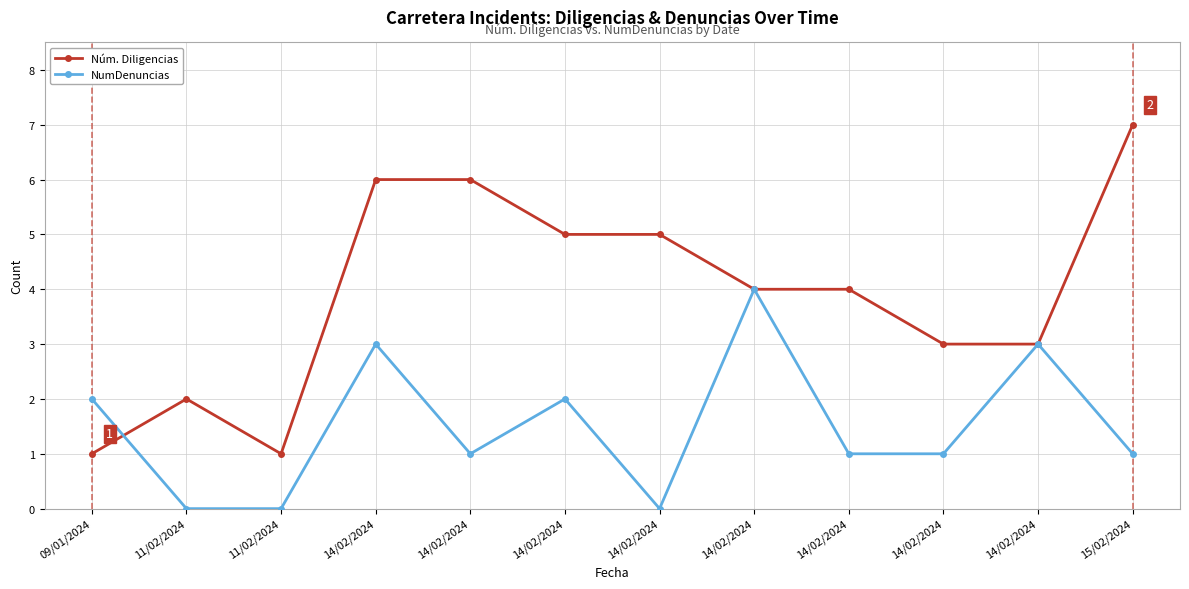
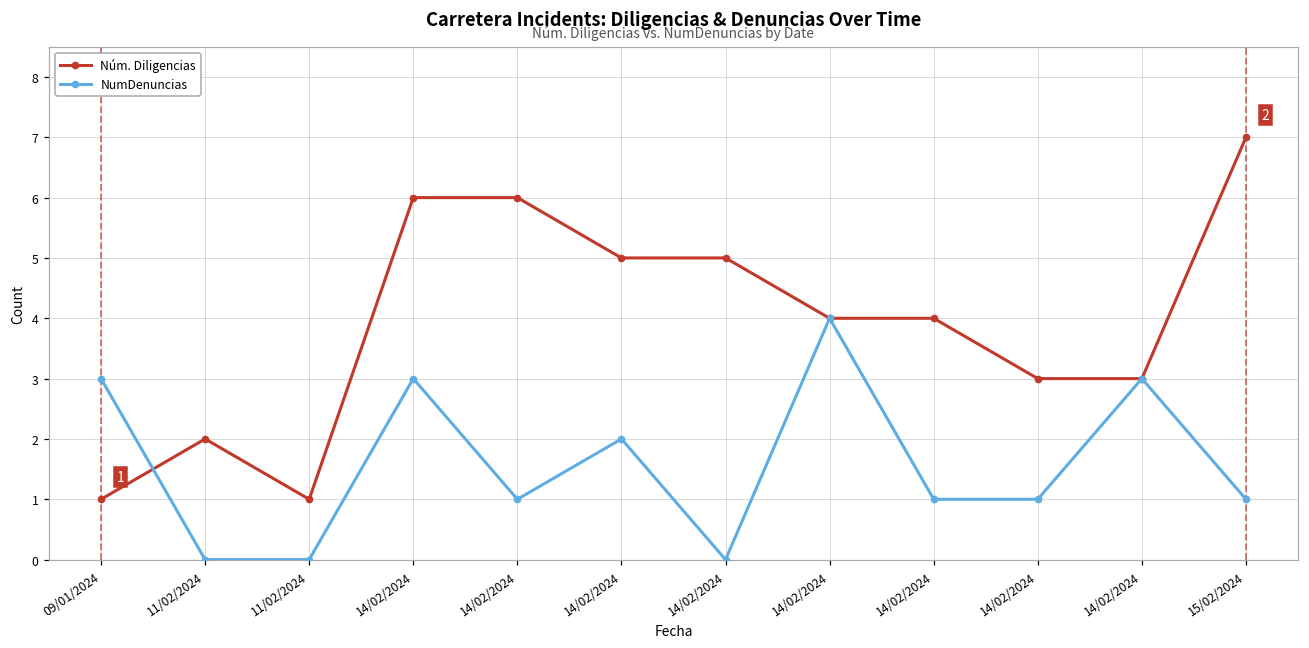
NumDenuncias, 09/01/2024: 2 -> 3
